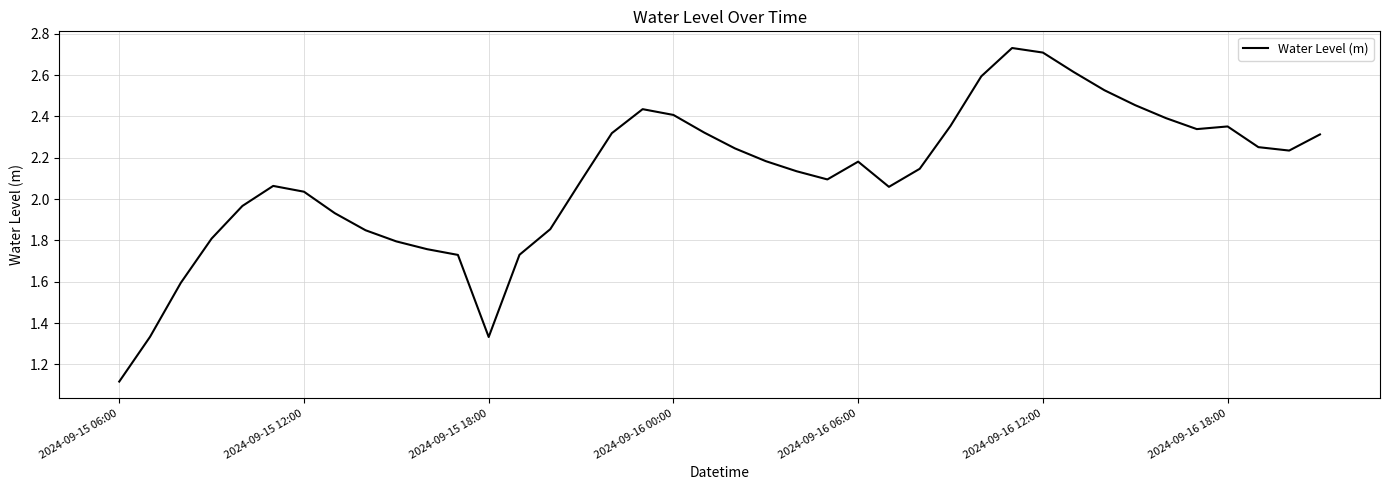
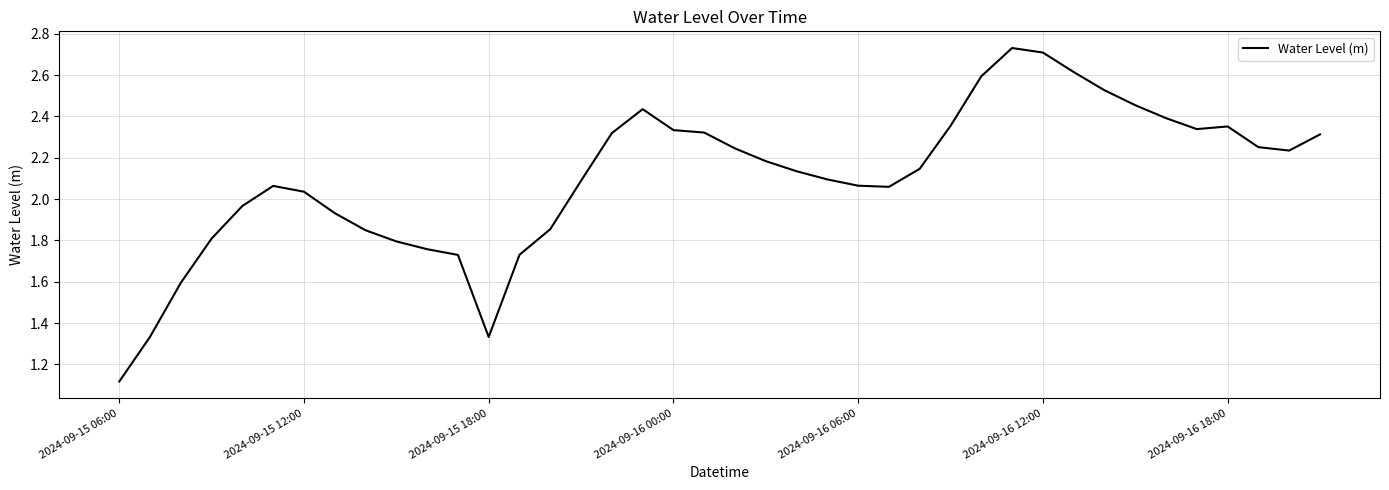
2024-09-16 00:00: 2.41 -> 2.33
2024-09-16 06:00: 2.18 -> 2.06
